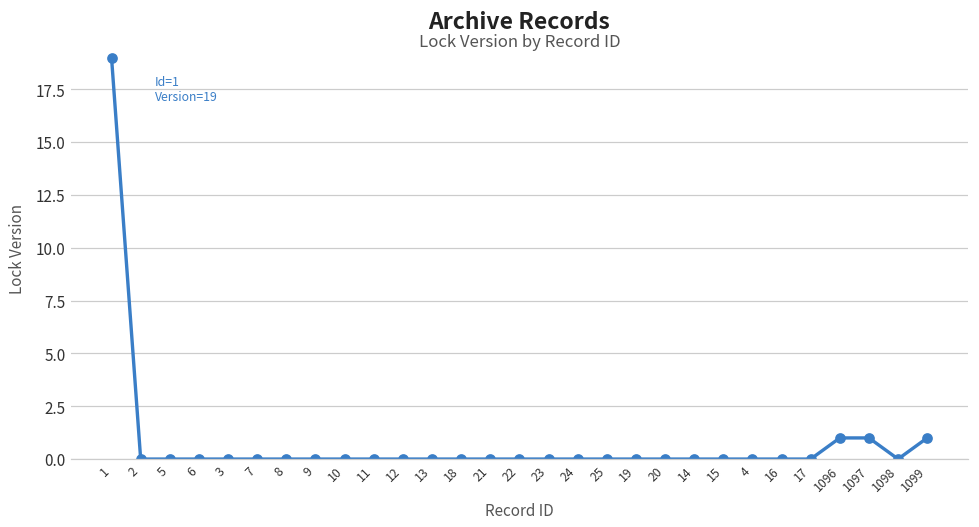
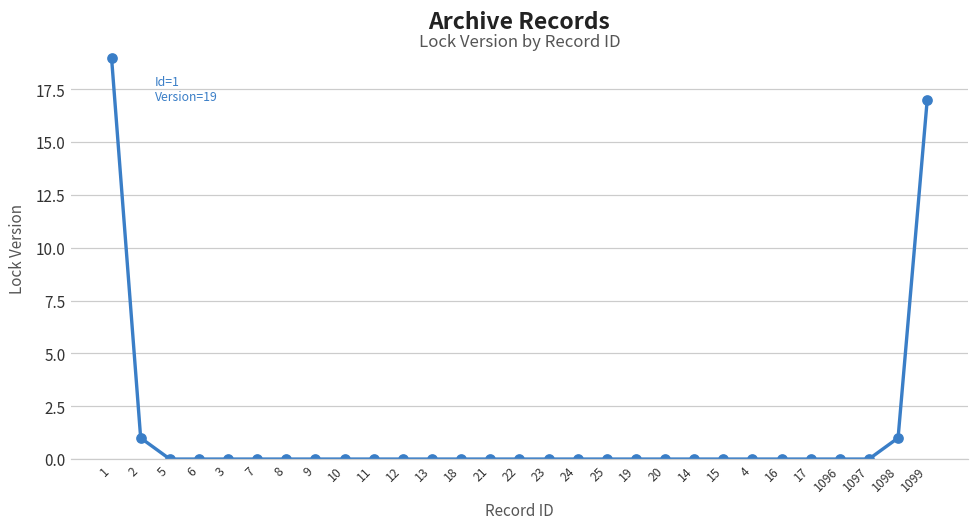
2: 0 -> 1
1096: 1 -> 0
1097: 1 -> 0
1098: 0 -> 1
1099: 1 -> 17
